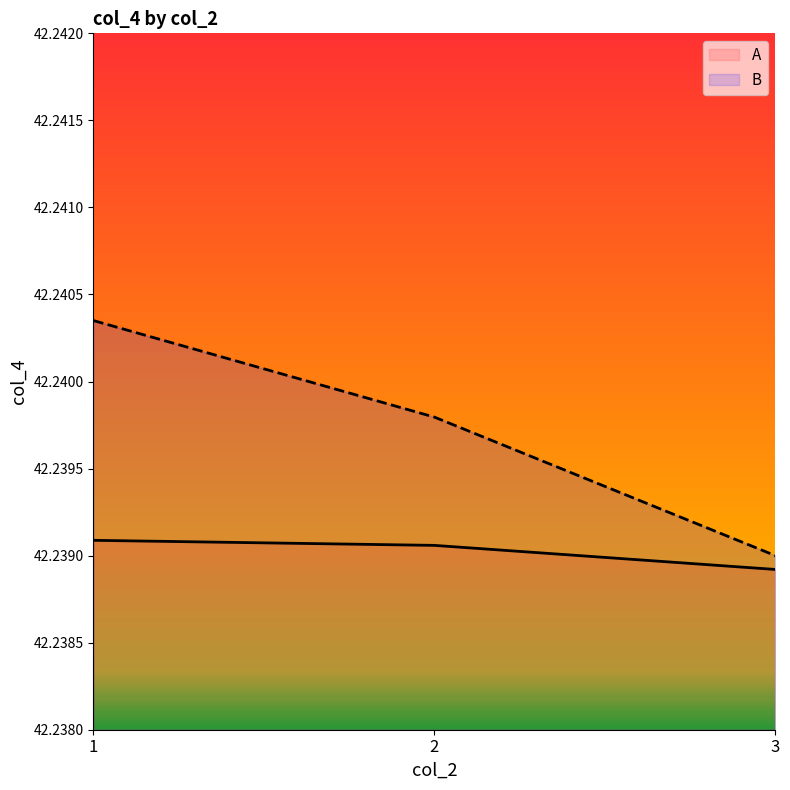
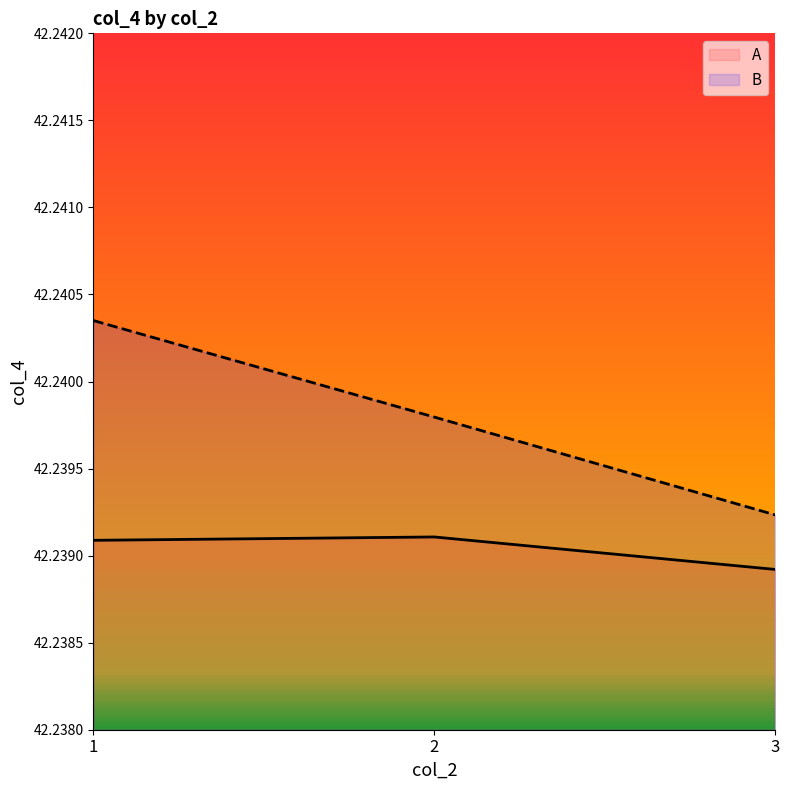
A, 2: 42.23906 -> 42.23911
B, 3: 42.23900 -> 42.23923
